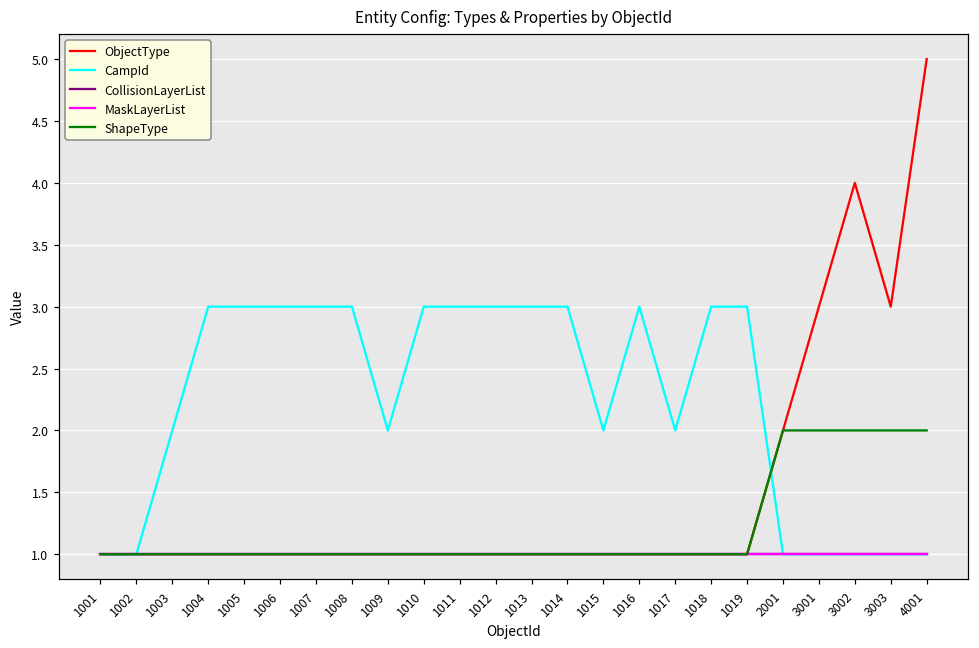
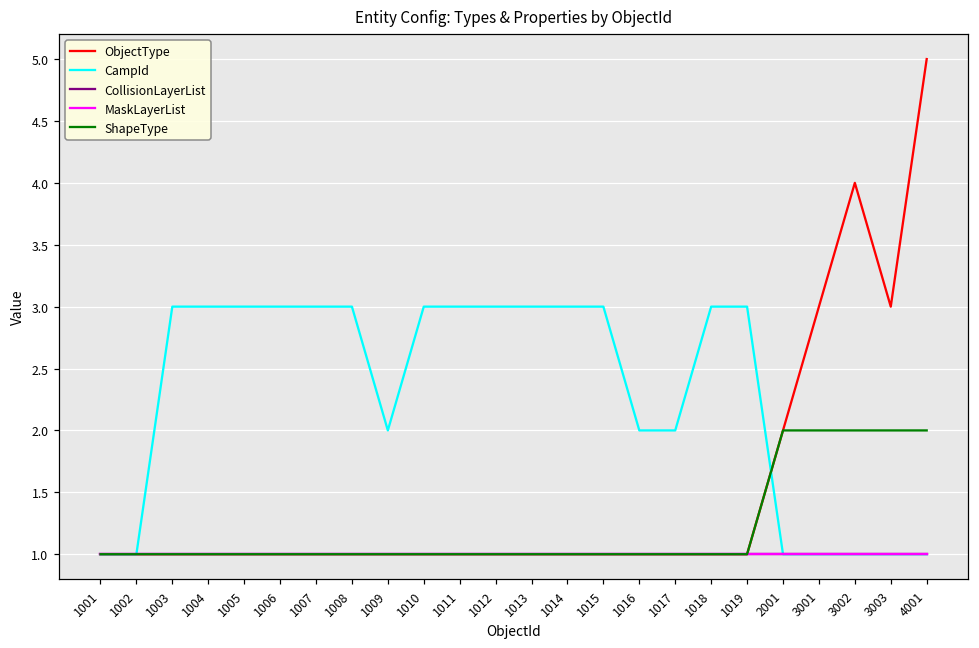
CampId, 1003: 2 -> 3
CampId, 1015: 2 -> 3
CampId, 1016: 3 -> 2
